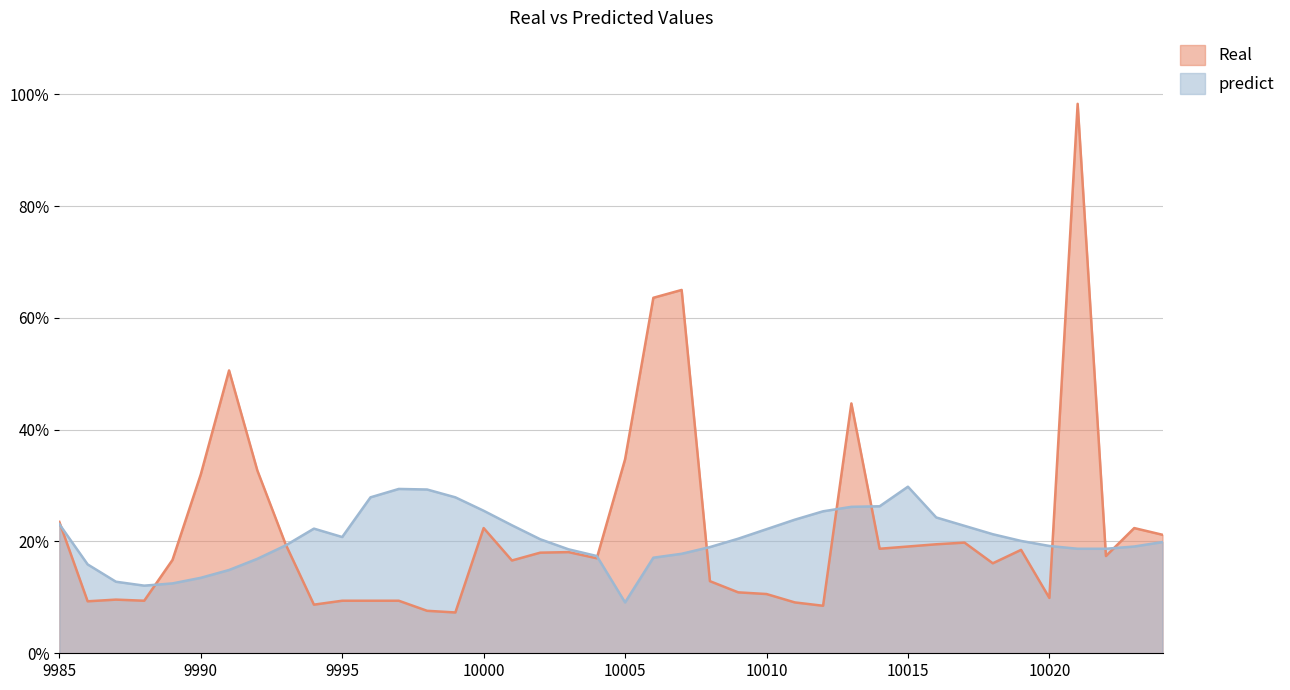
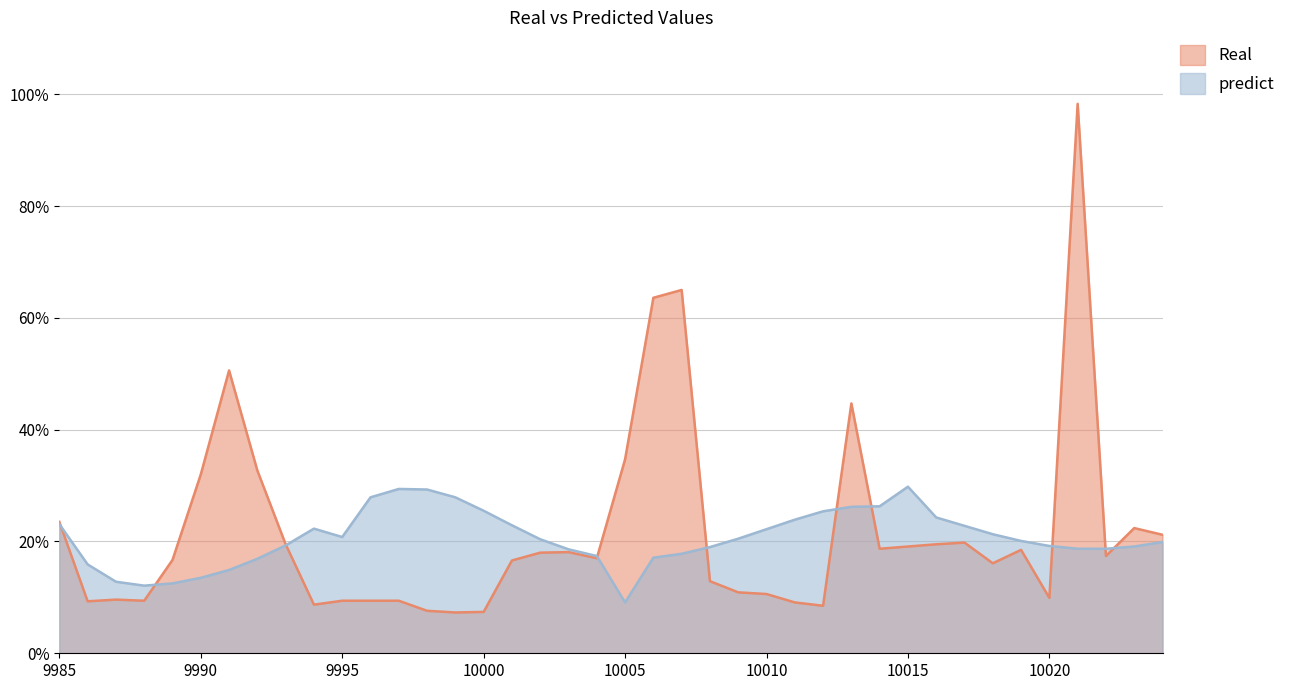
Real, 10000: 22% -> 7%
